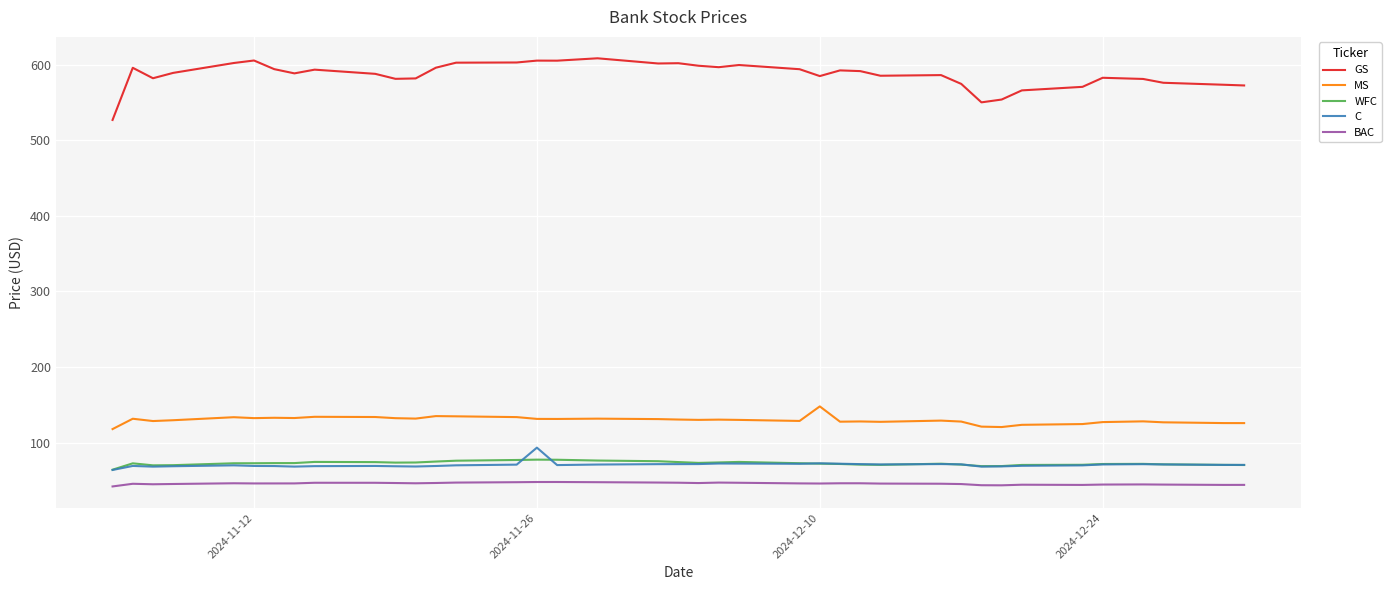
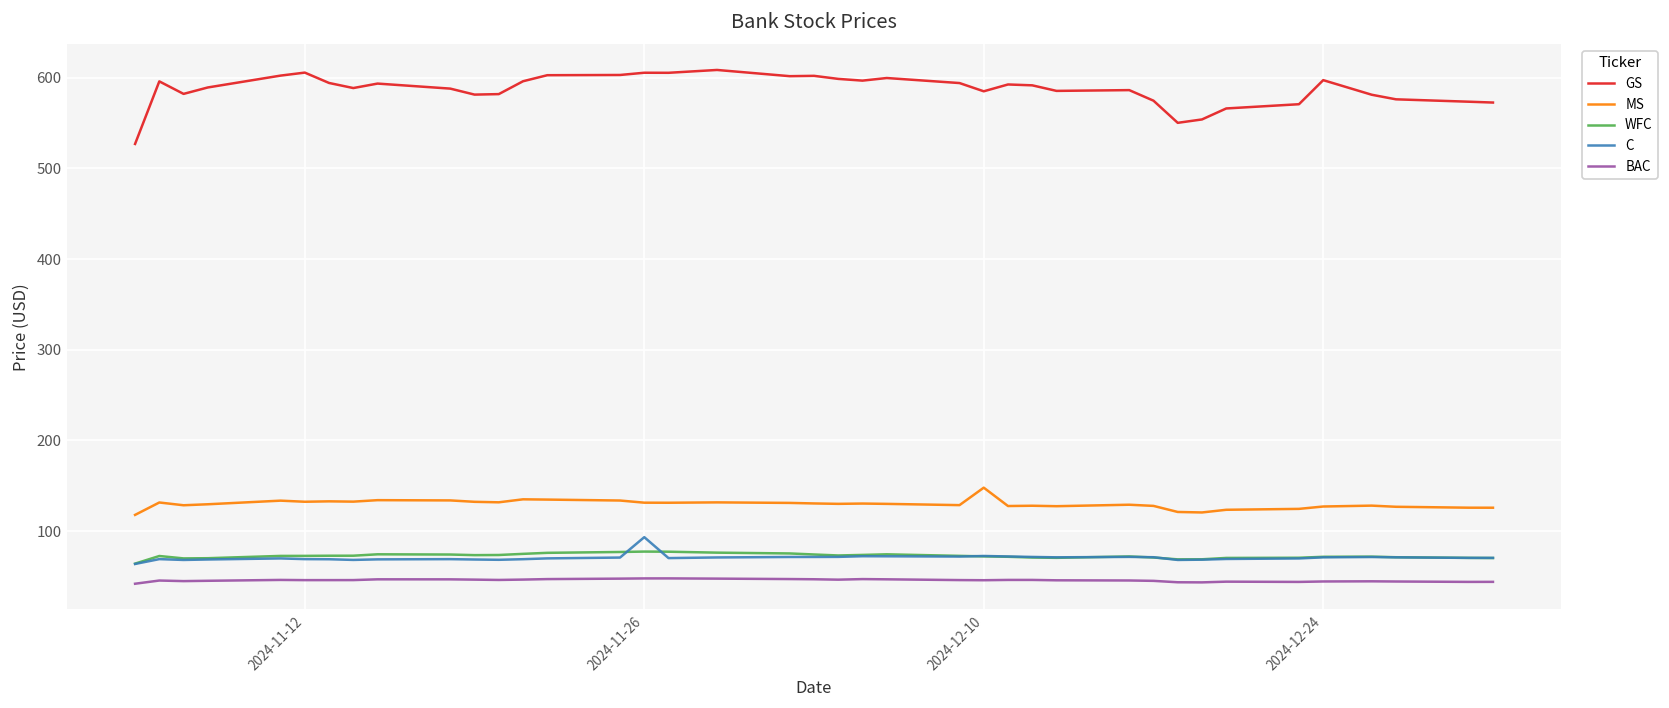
GS, 2024-12-24: 580 -> 600
